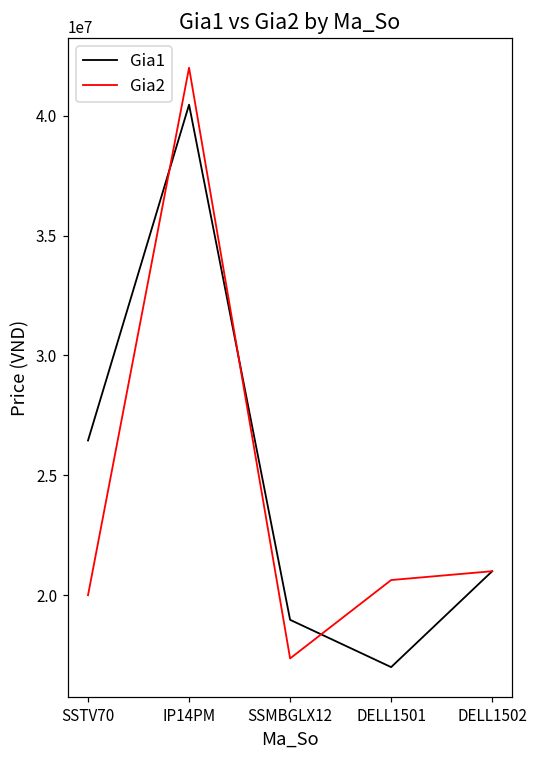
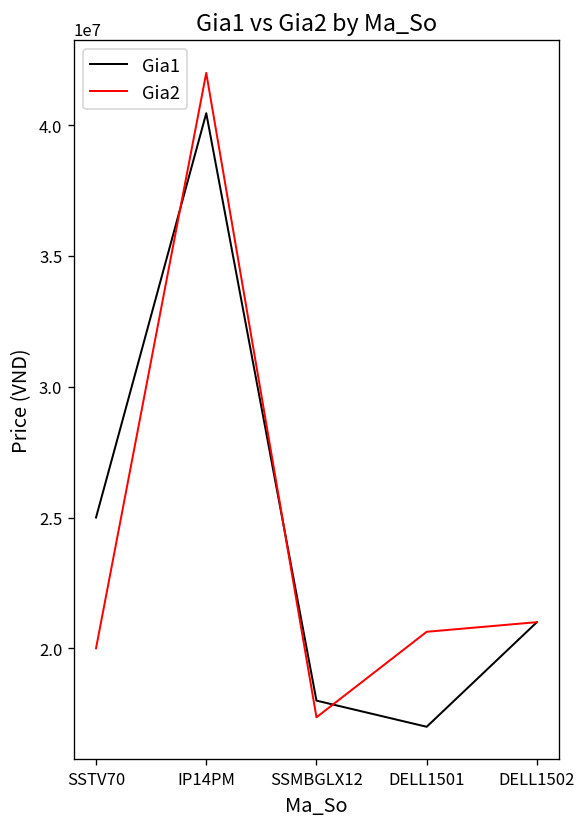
Gia1, SSTV70: 26500000 -> 25000000
Gia1, SSMBGLX12: 19000000 -> 18000000
